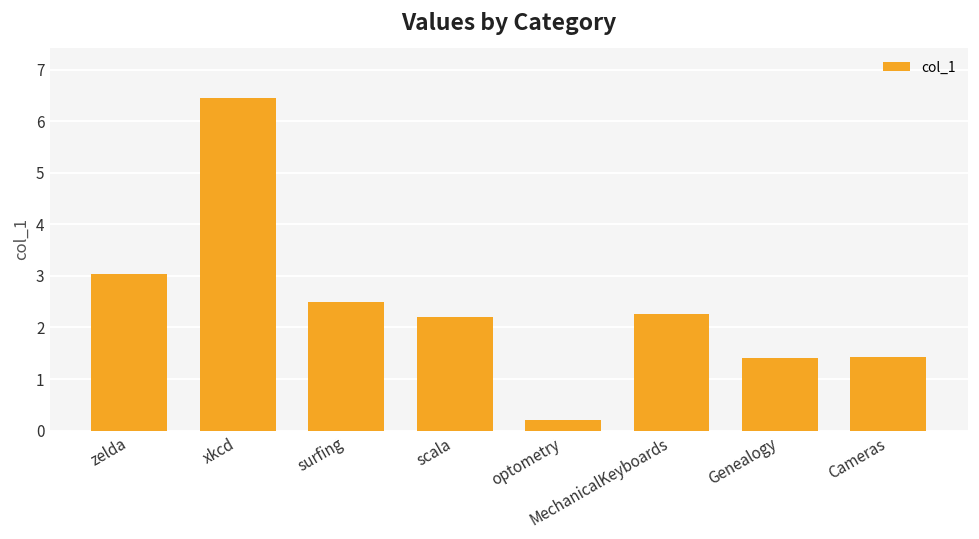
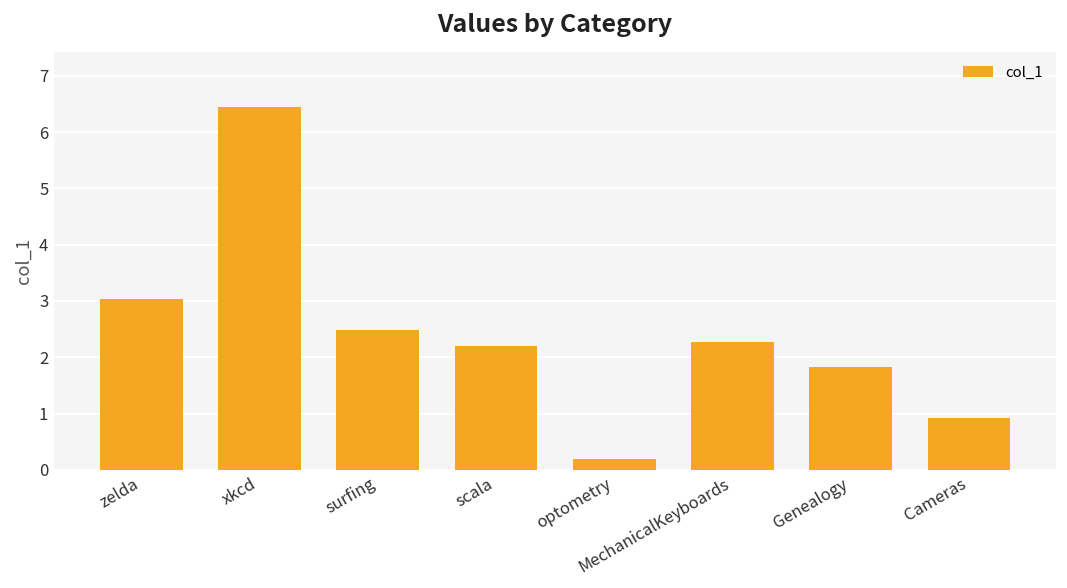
Genealogy: 1.4 -> 1.8
Cameras: 1.4 -> 0.9
